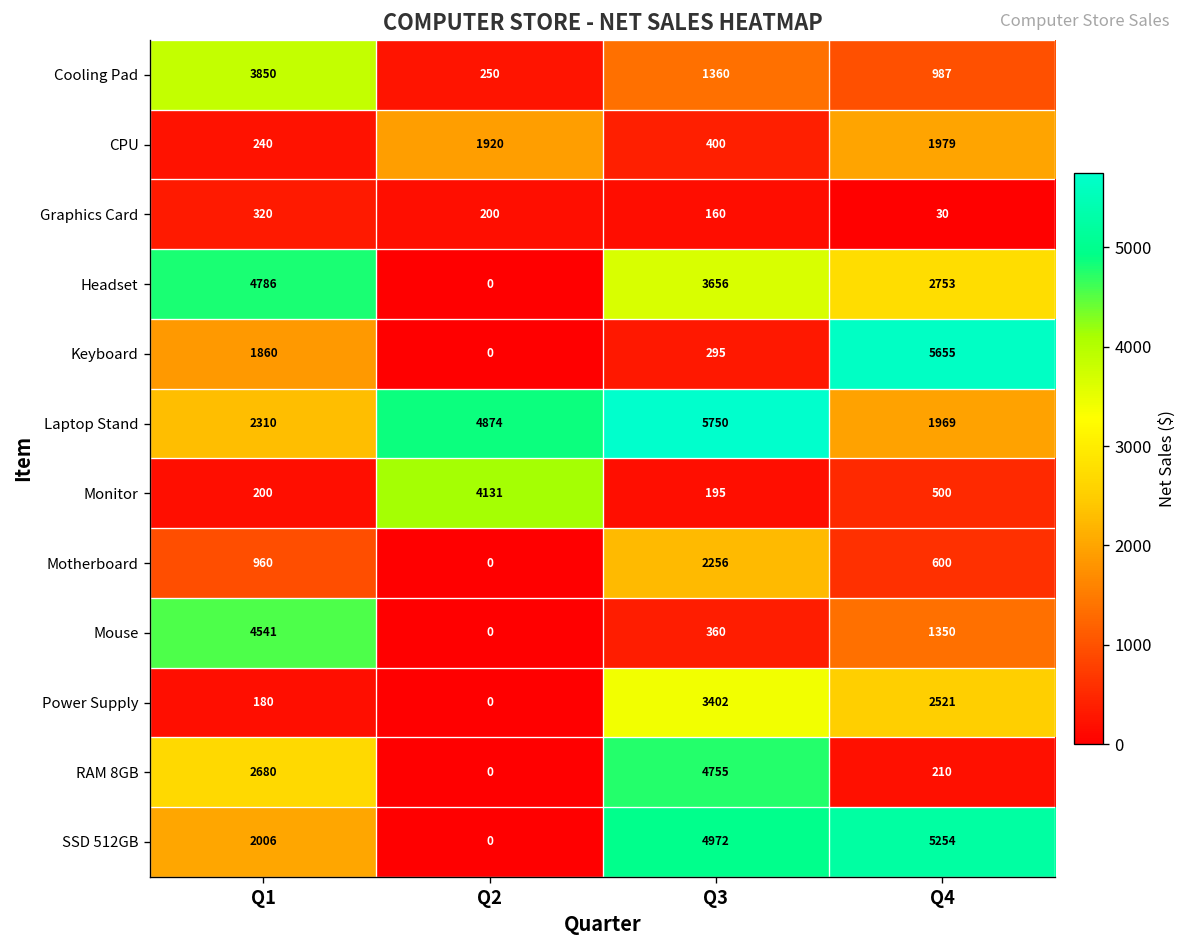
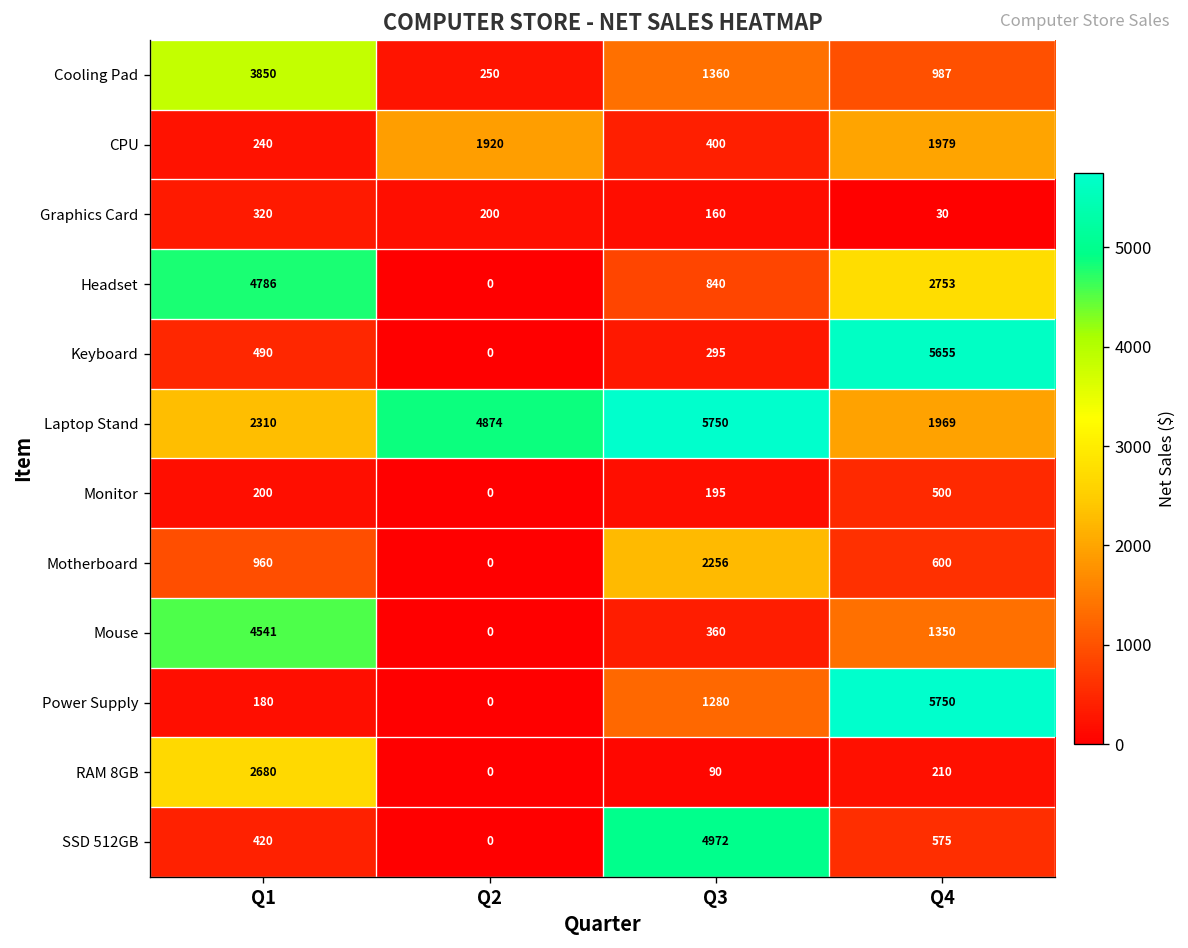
Headset, Q3: 3656 -> 840
Keyboard, Q1: 1860 -> 490
Monitor, Q2: 4131 -> 0
Power Supply, Q3: 3402 -> 1280
Power Supply, Q4: 2521 -> 5750
RAM 8GB, Q3: 4755 -> 90
SSD 512GB, Q1: 2006 -> 420
SSD 512GB, Q4: 5254 -> 575
